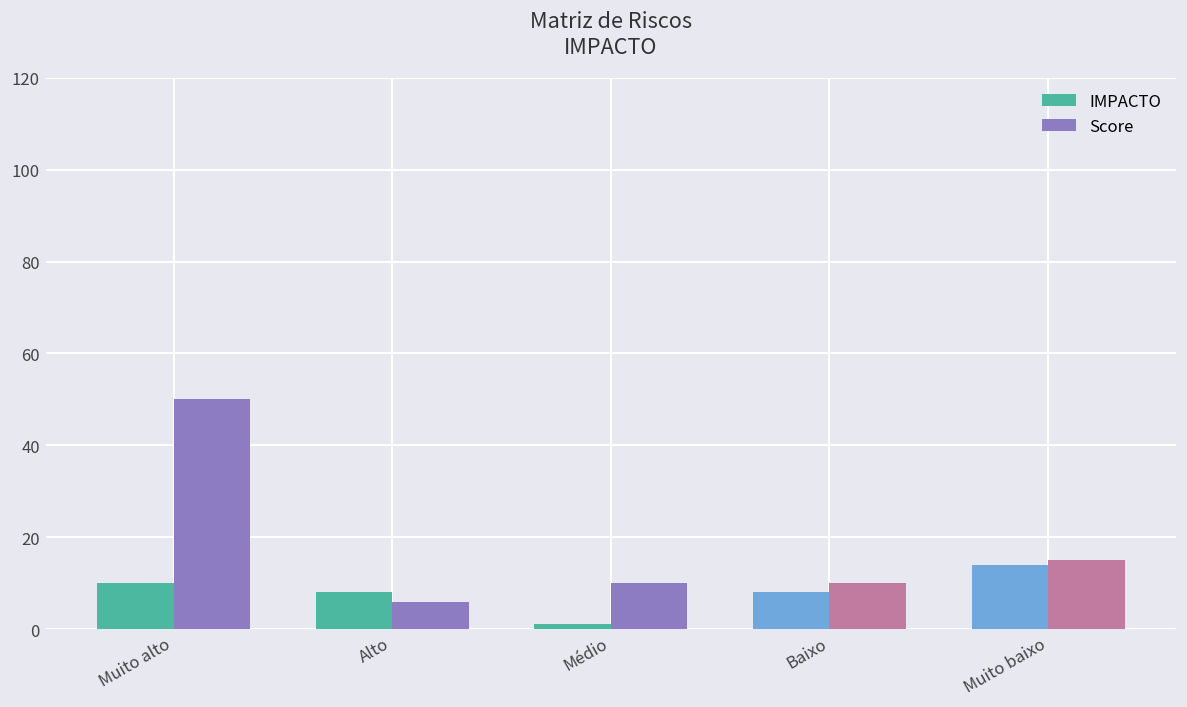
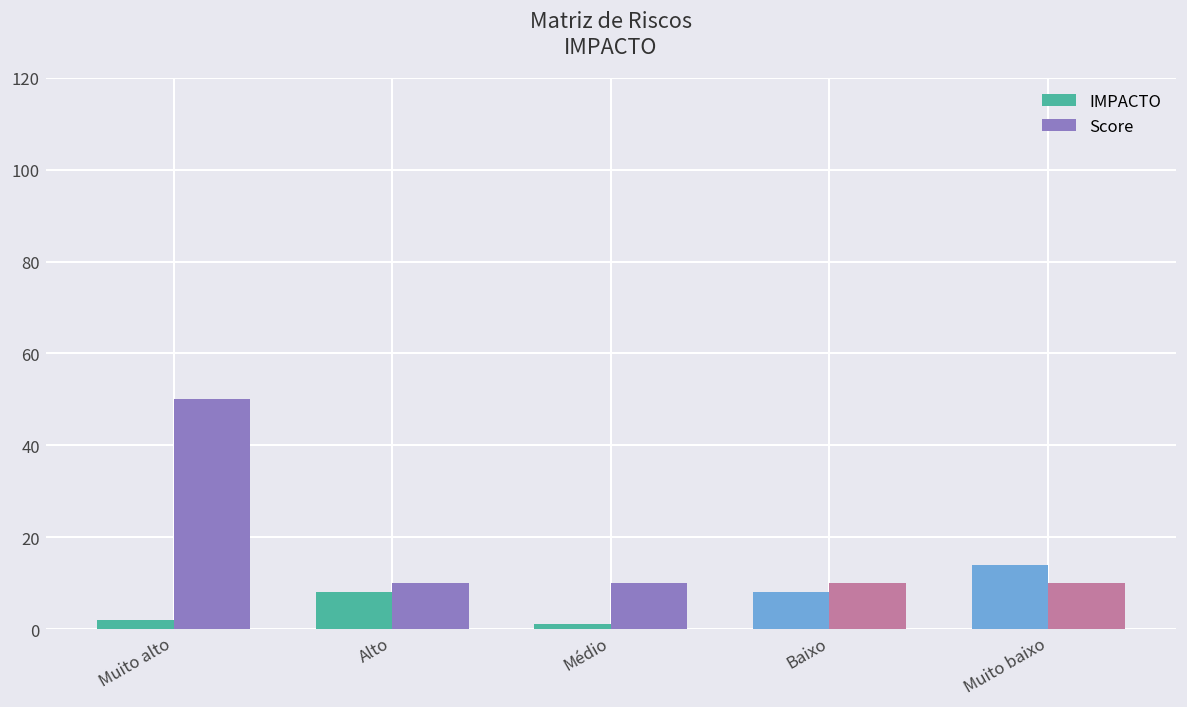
IMPACTO, Muito alto: 10 -> 2
Score, Alto: 6 -> 10
Score, Muito baixo: 15 -> 10
